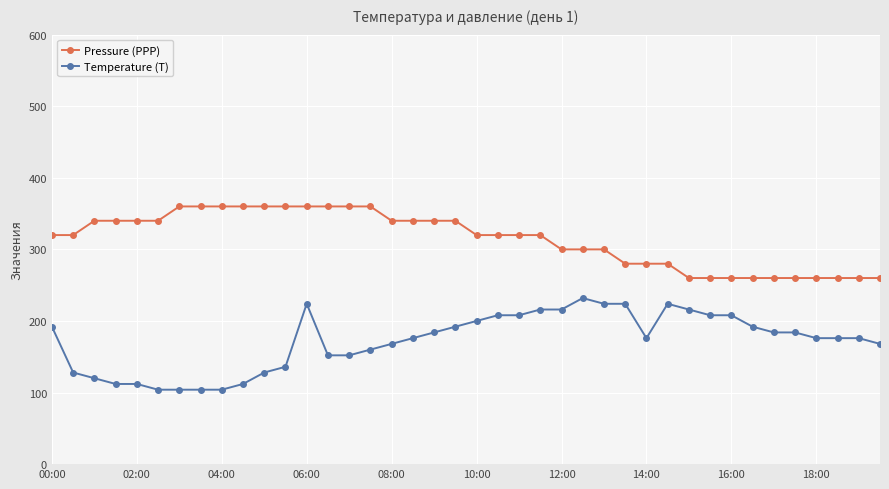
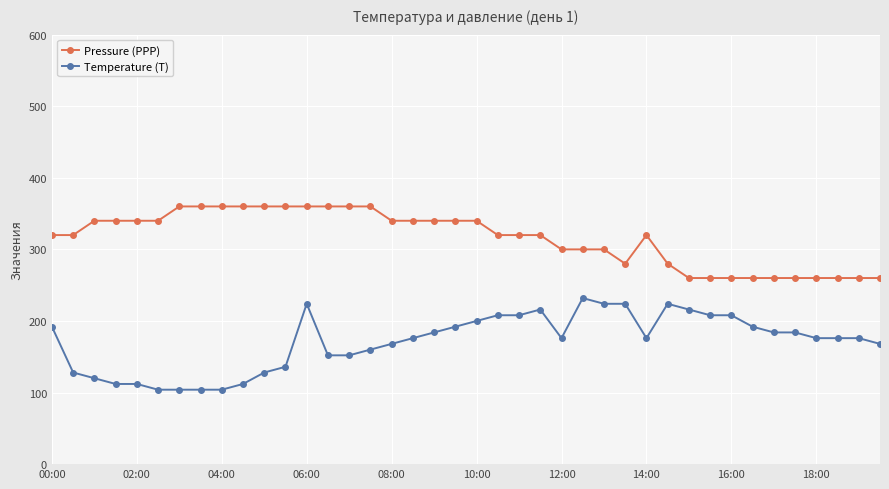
Pressure (PPP), 10:00: 320 -> 340
Temperature (T), 12:00: 220 -> 180
Pressure (PPP), 14:00: 280 -> 320
